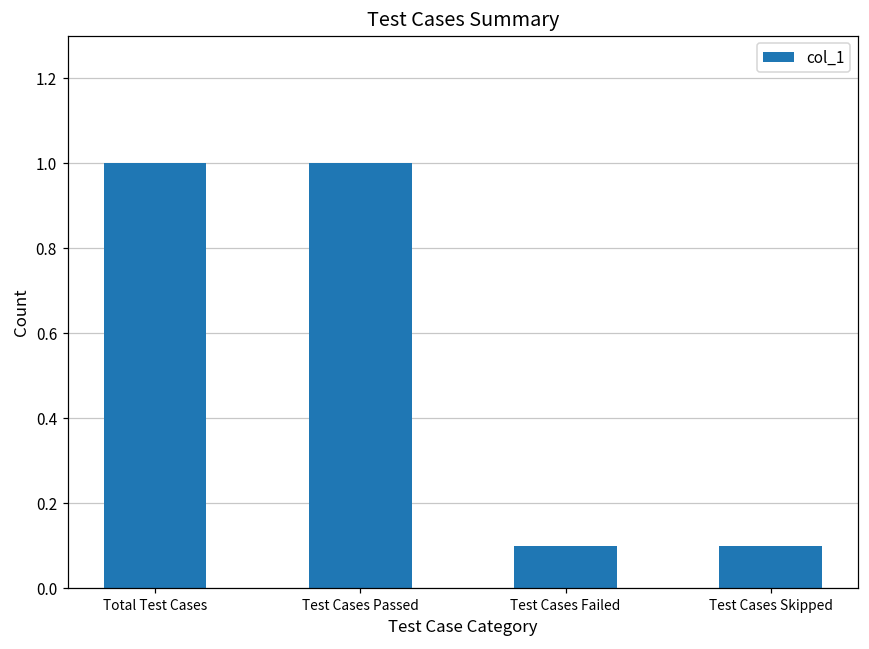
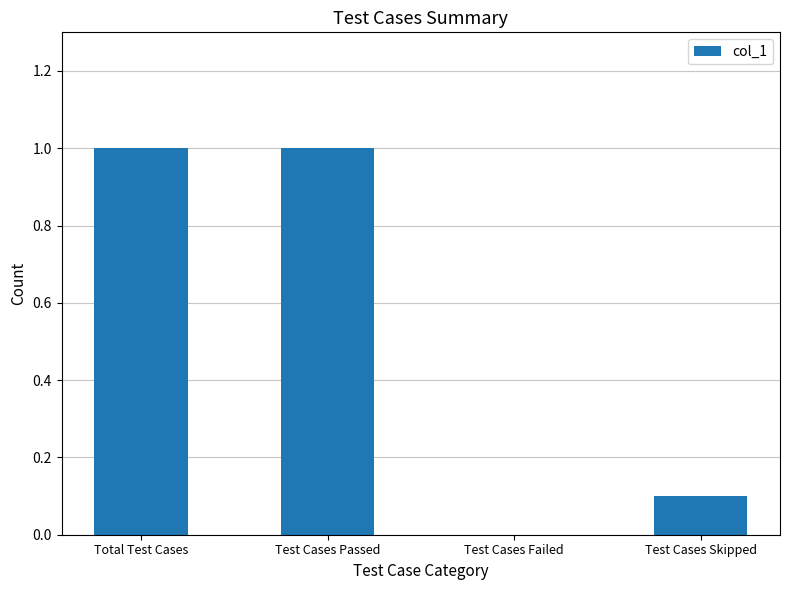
Test Cases Failed: 0.1 -> 0.0
